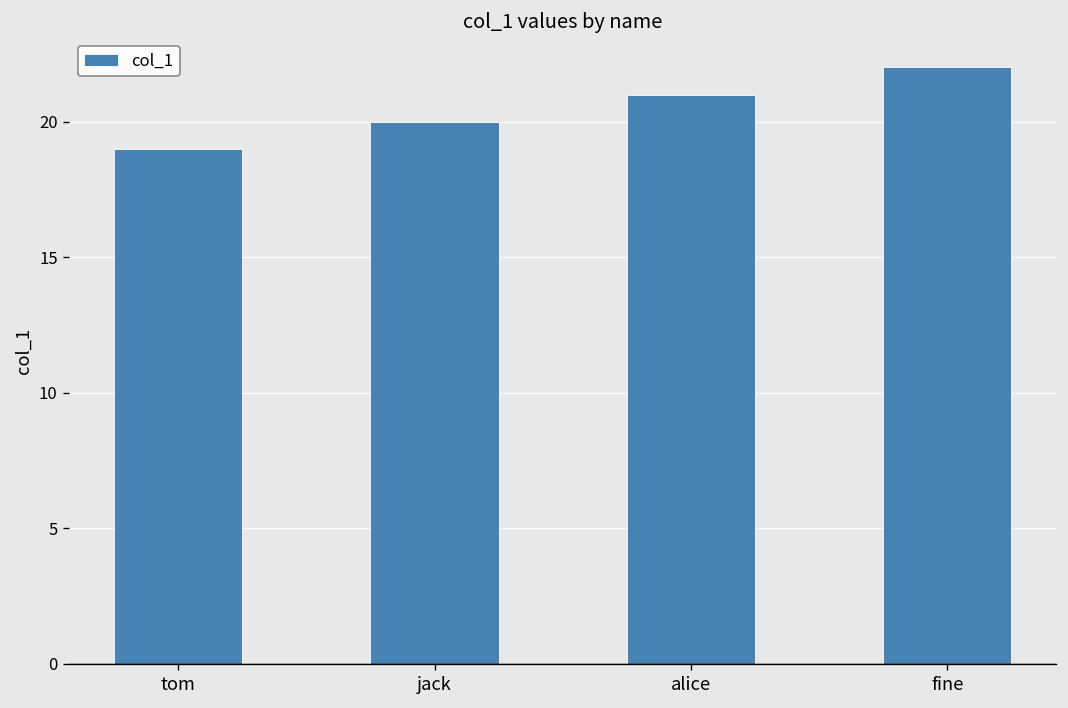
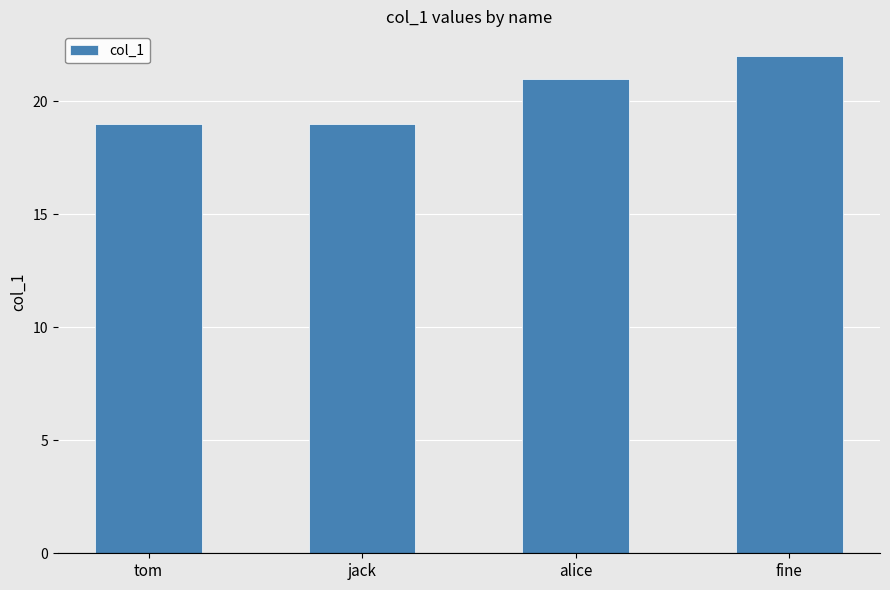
jack: 20 -> 19
